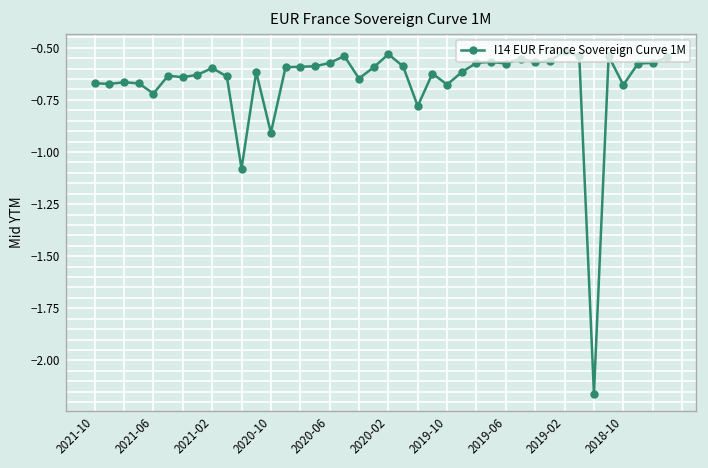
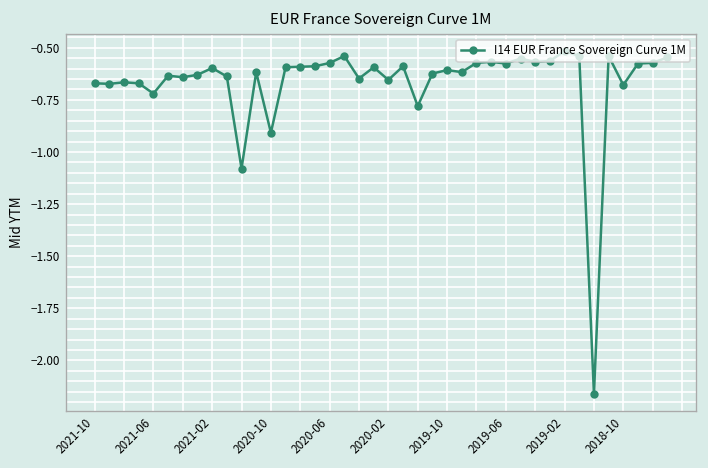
2020-02: -0.53 -> -0.65
2019-10: -0.68 -> -0.61
